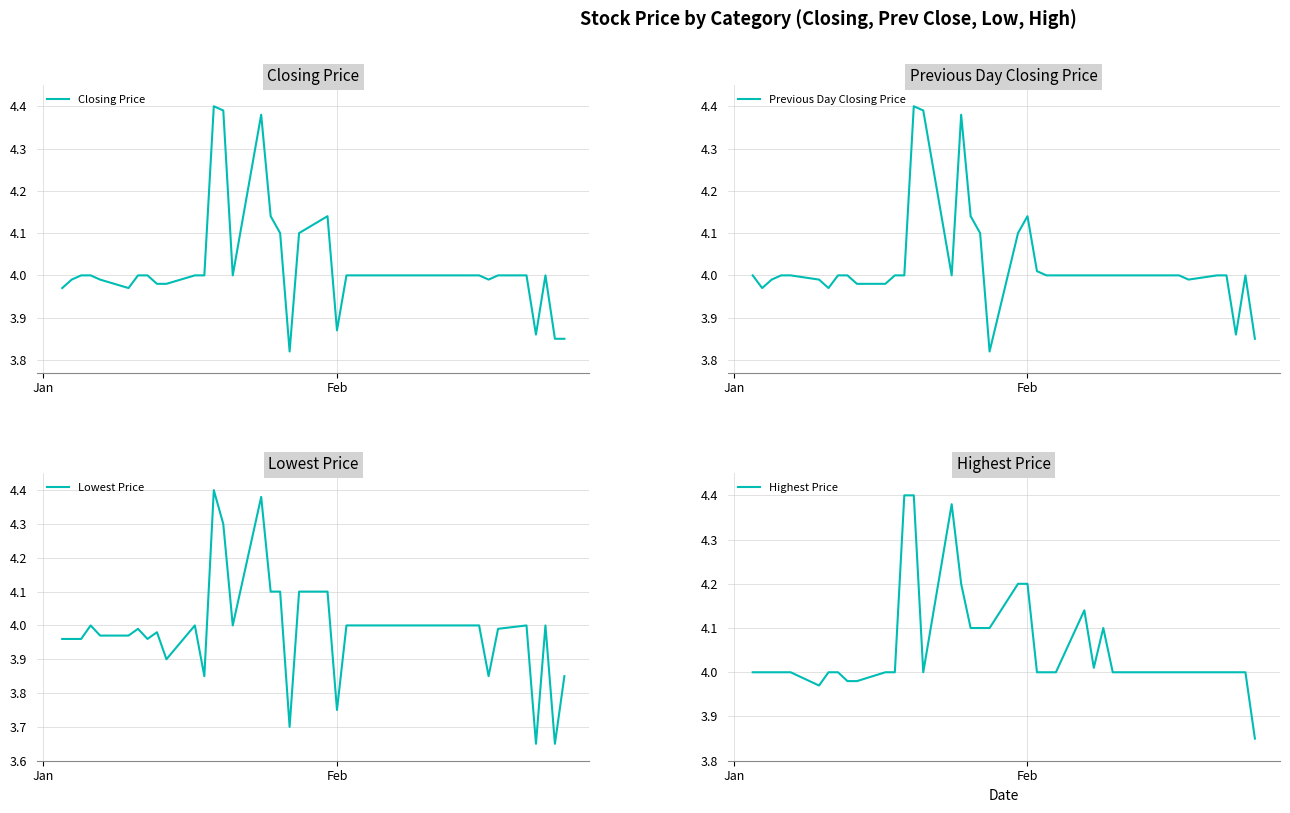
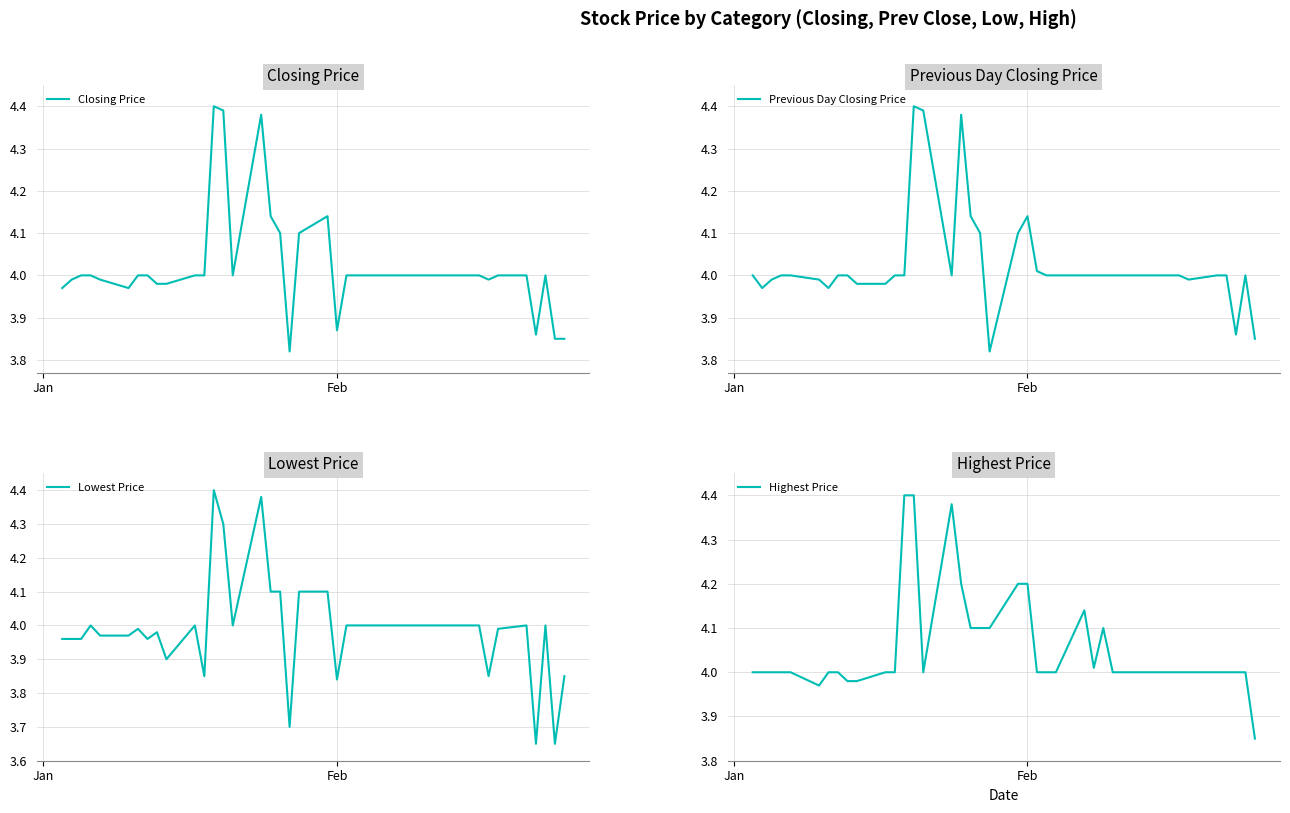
Lowest Price, Feb: 3.75 -> 3.84
